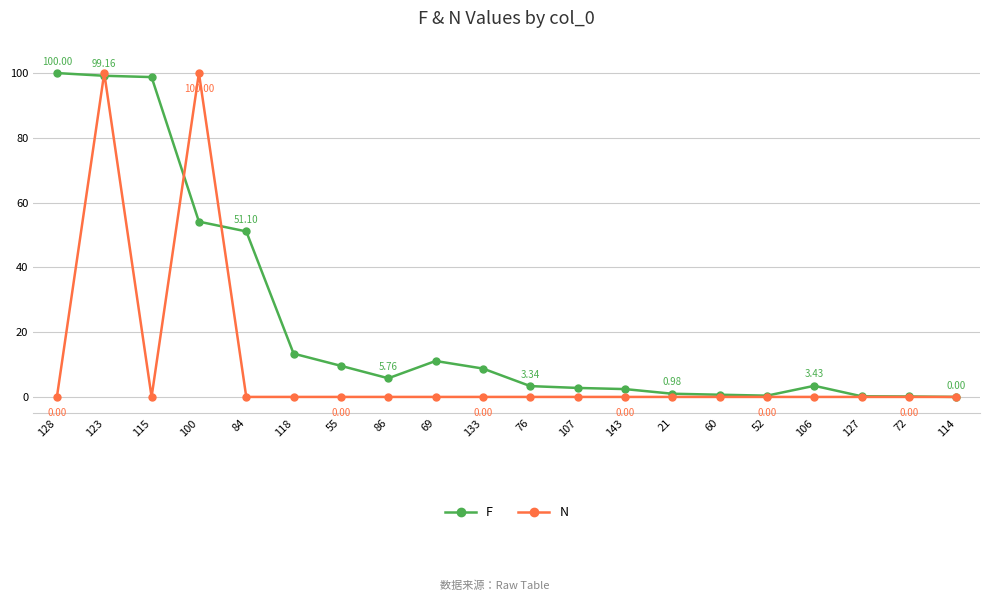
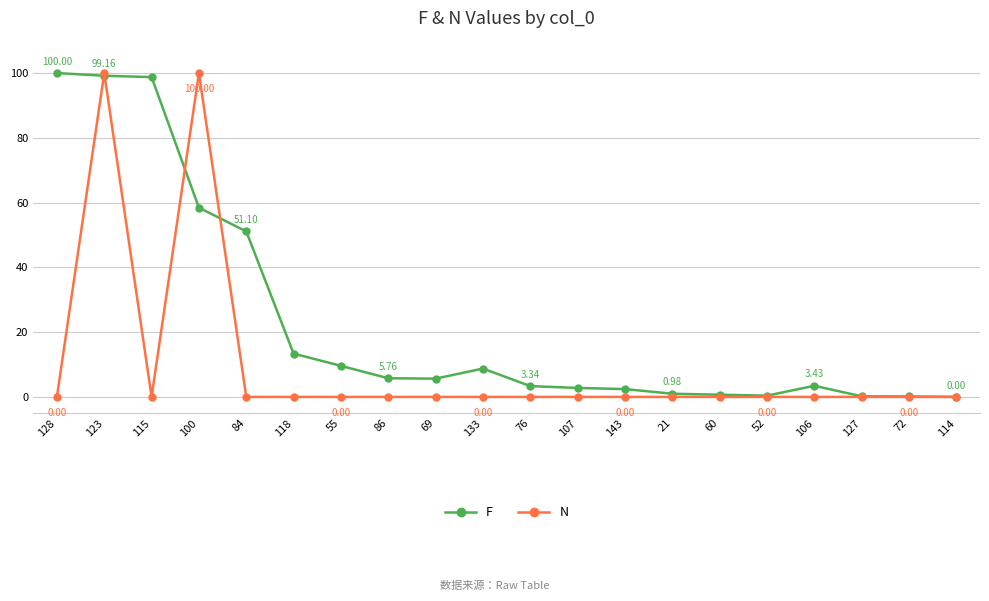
F, 100: 54 -> 58
F, 69: 11 -> 6
